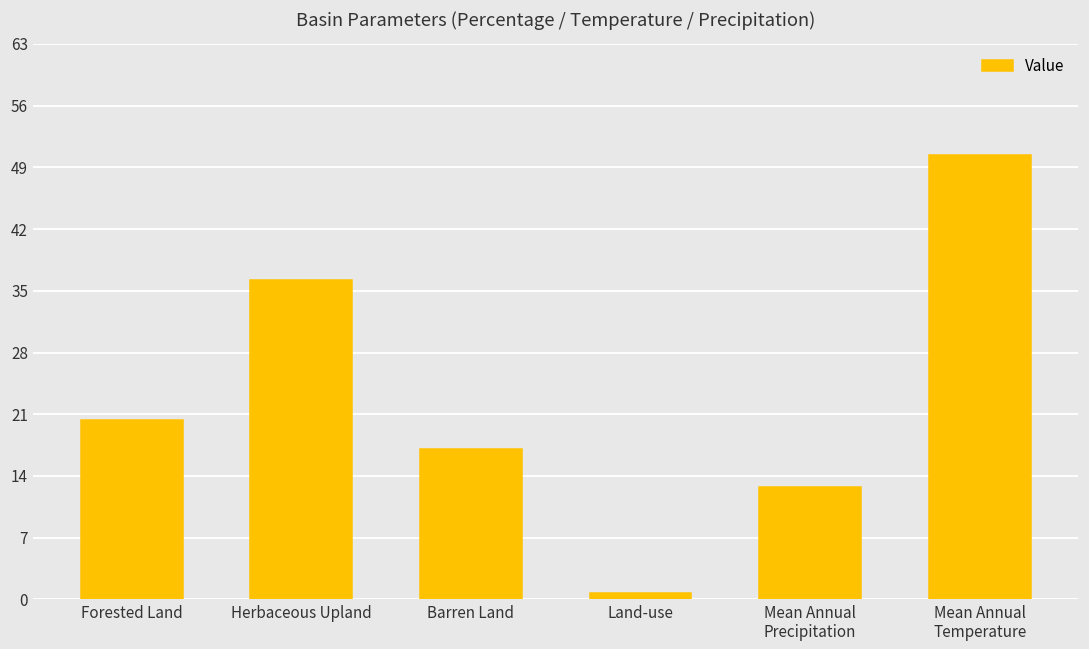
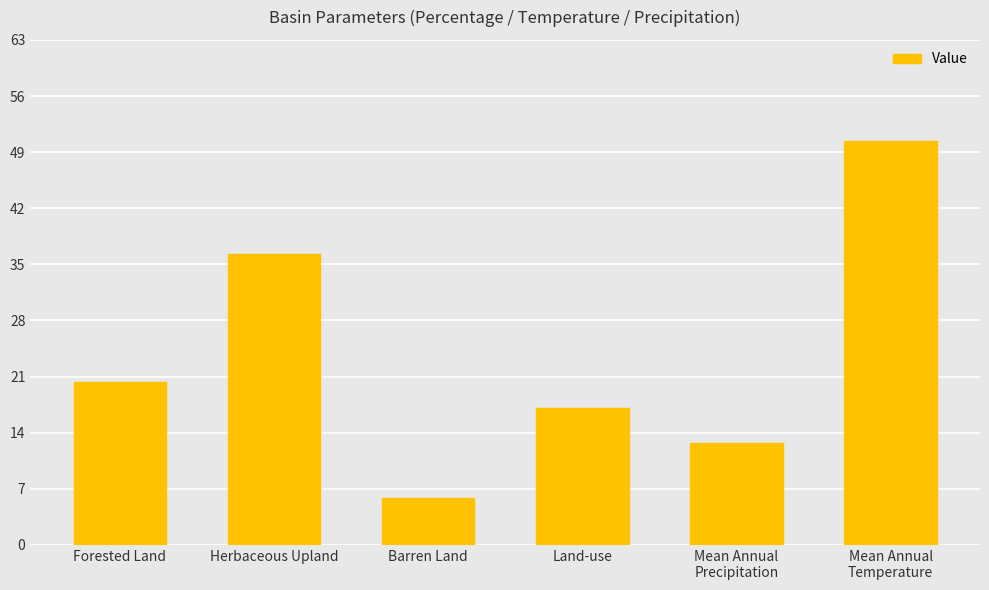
Barren Land: 17 -> 6
Land-use: 1 -> 17
